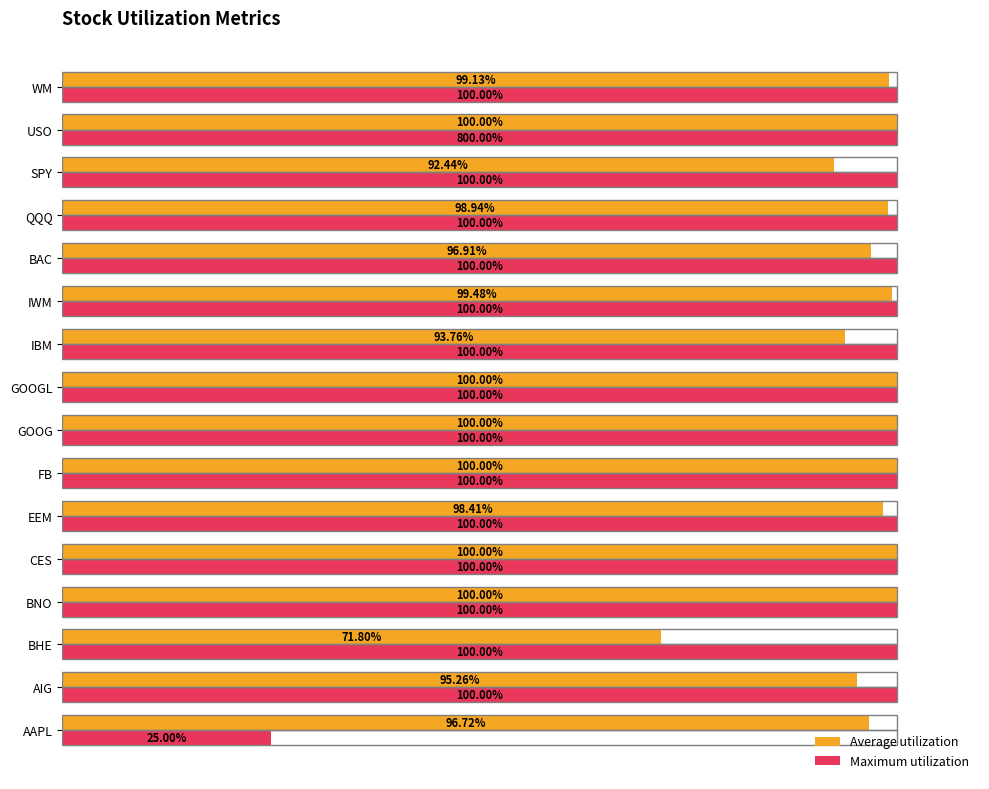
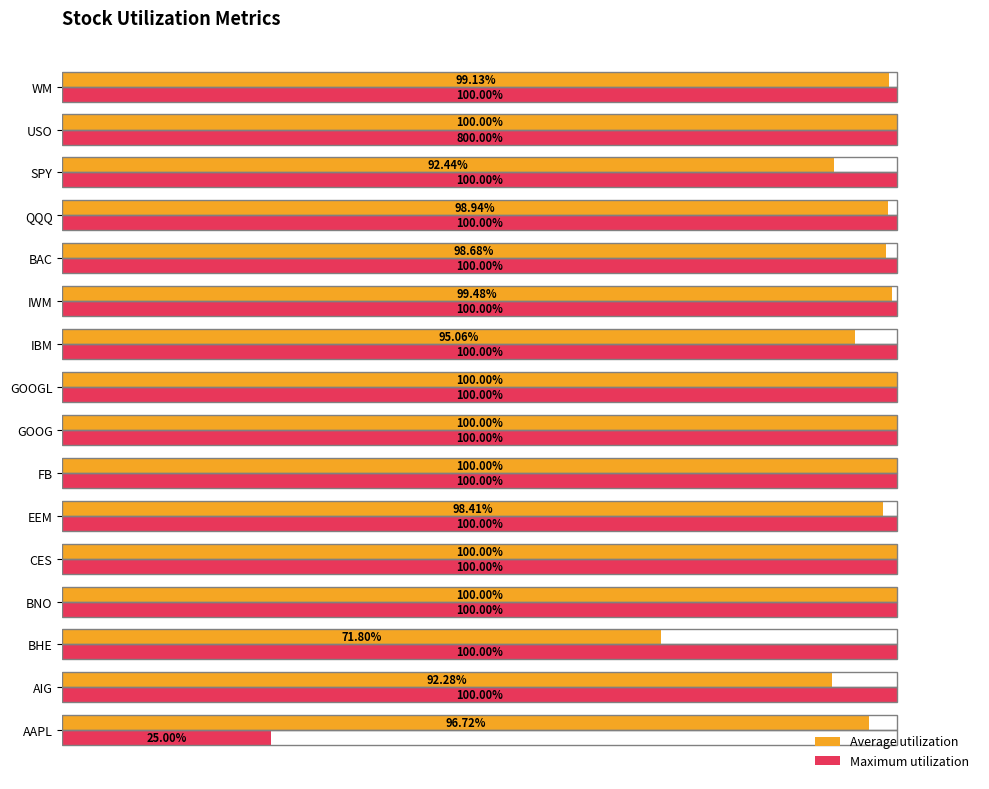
Average utilization, BAC: 96.91% -> 98.68%
Average utilization, IBM: 93.76% -> 95.06%
Average utilization, AIG: 95.26% -> 92.28%
